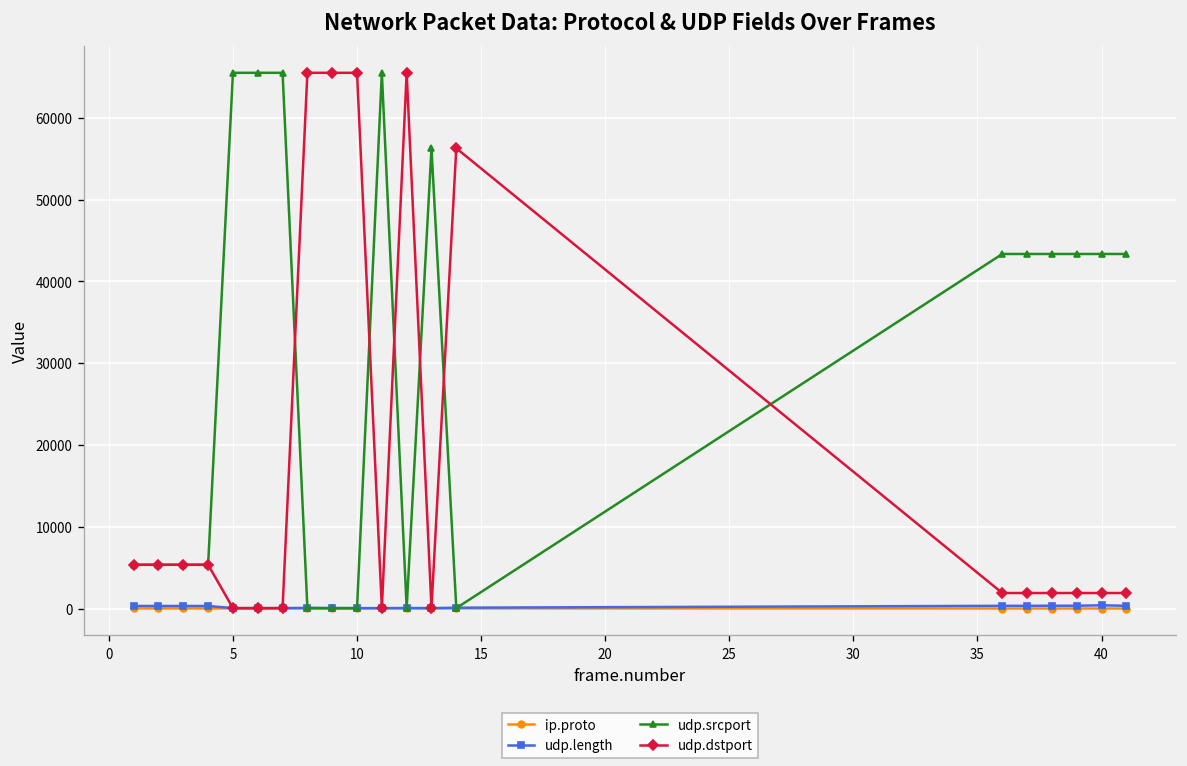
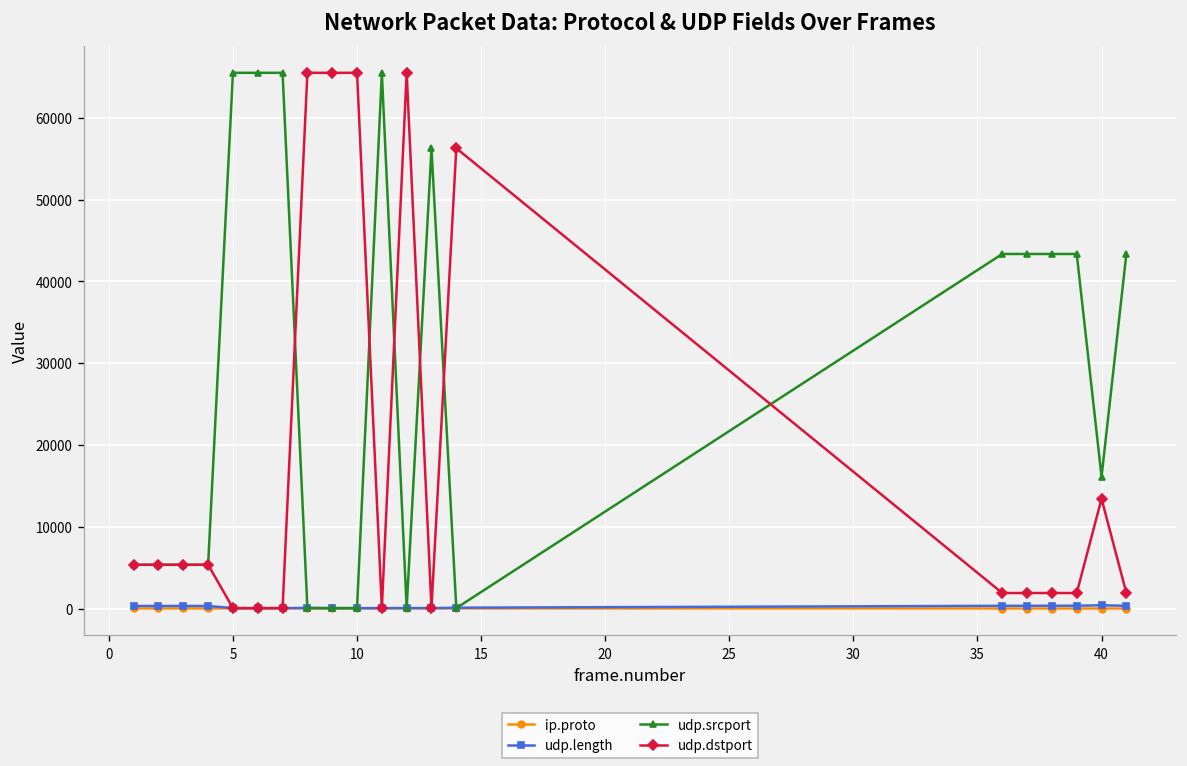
udp.srcport, 40: 43000 -> 16000
udp.dstport, 40: 2000 -> 13000
